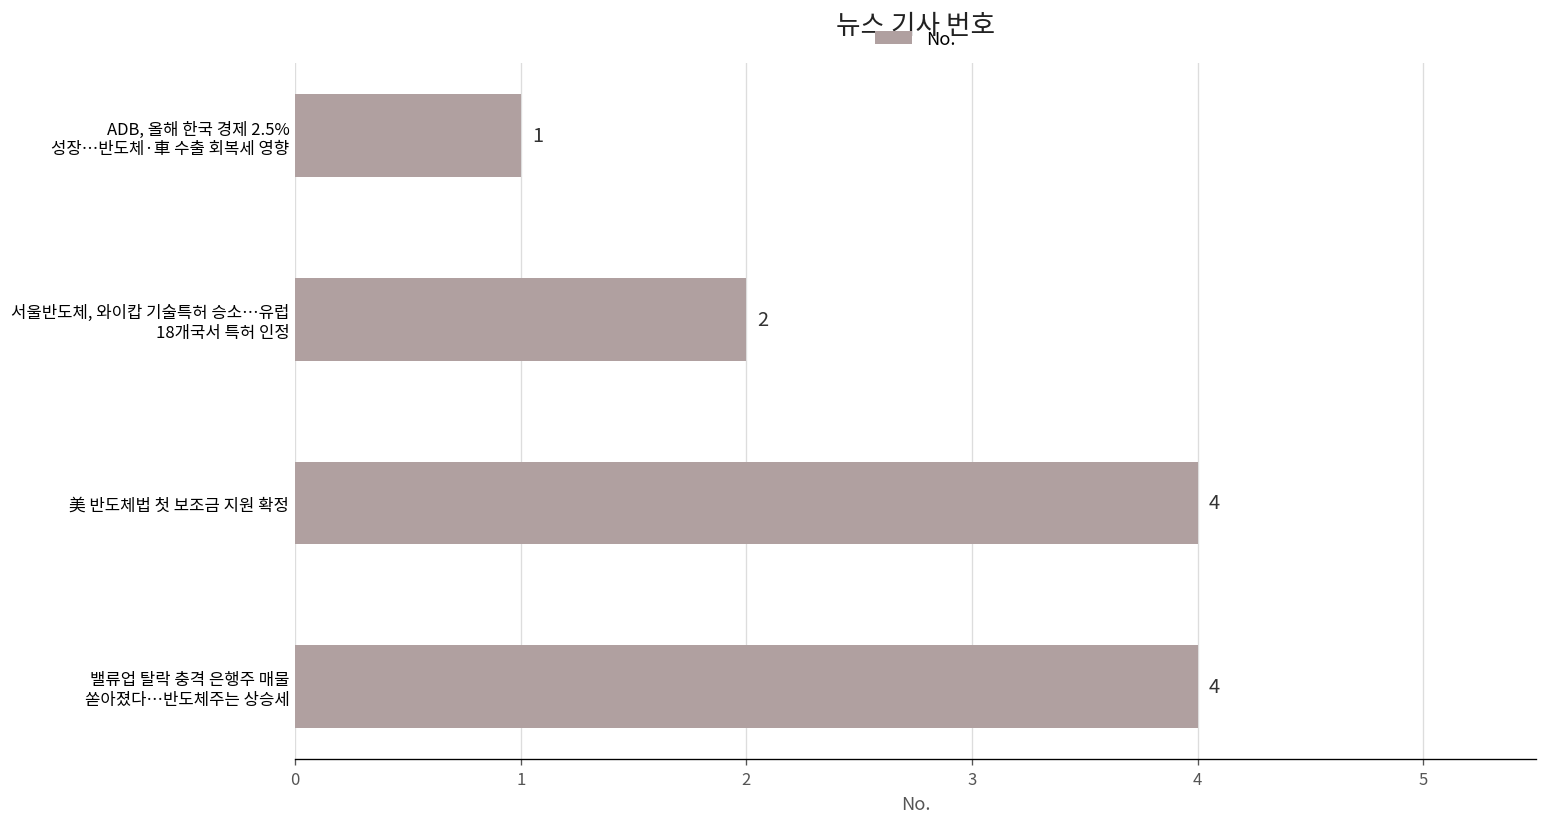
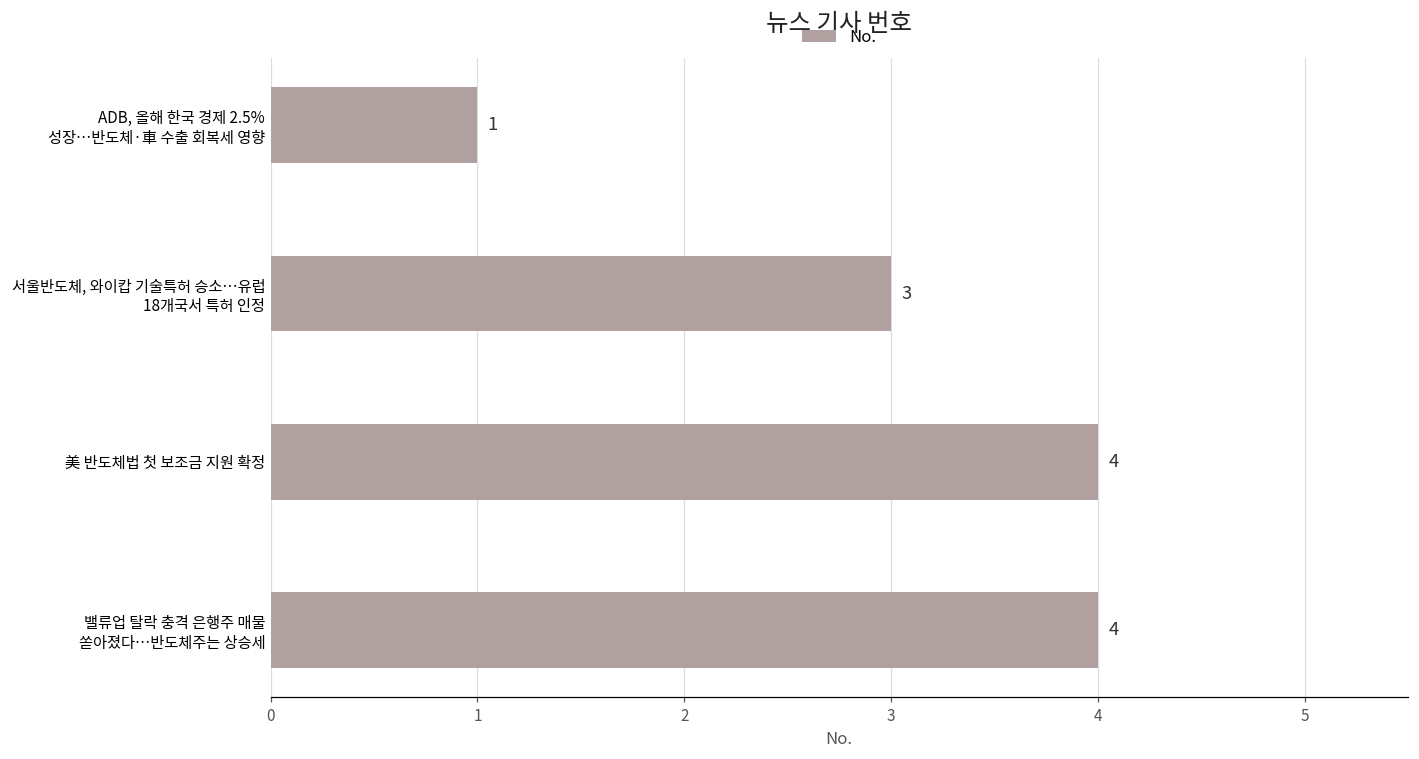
서울반도체, 와이캅 기술특허 승소…유럽 18개국서 특허 인정: 2 -> 3
